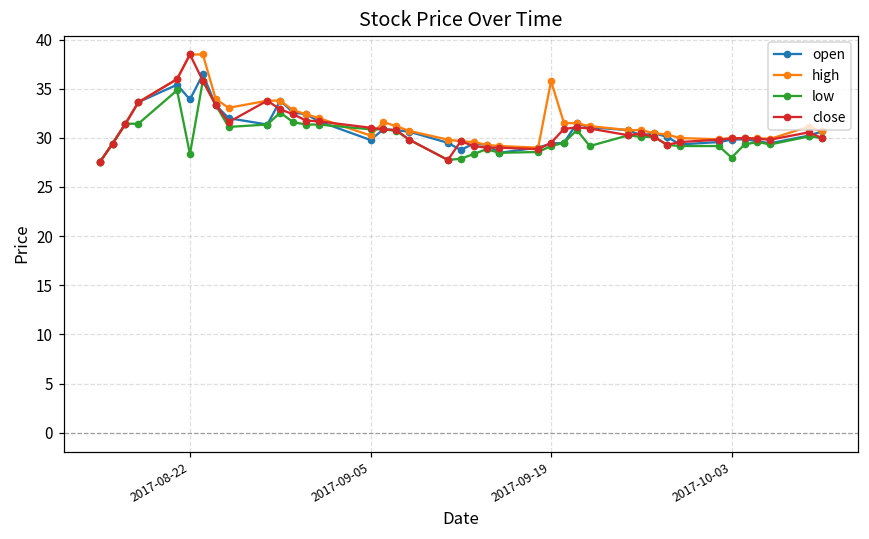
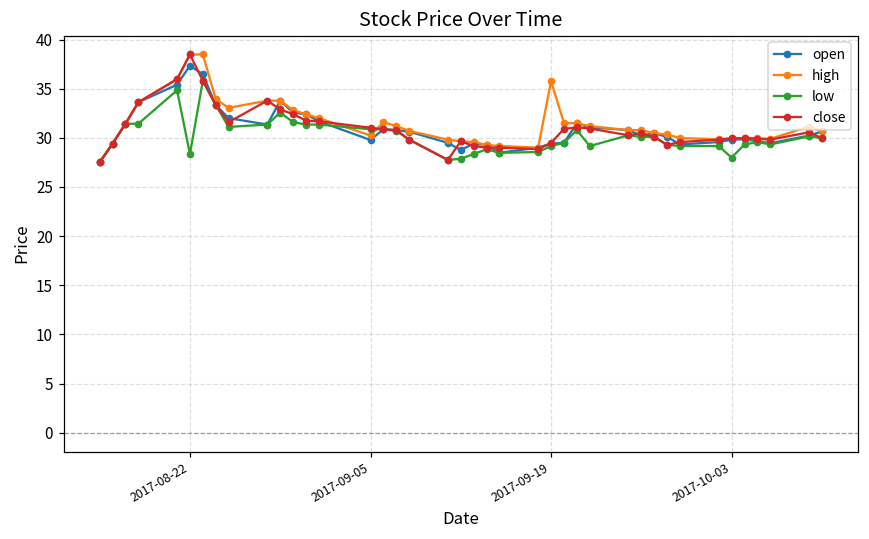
open, 2017-08-22: 34 -> 37
